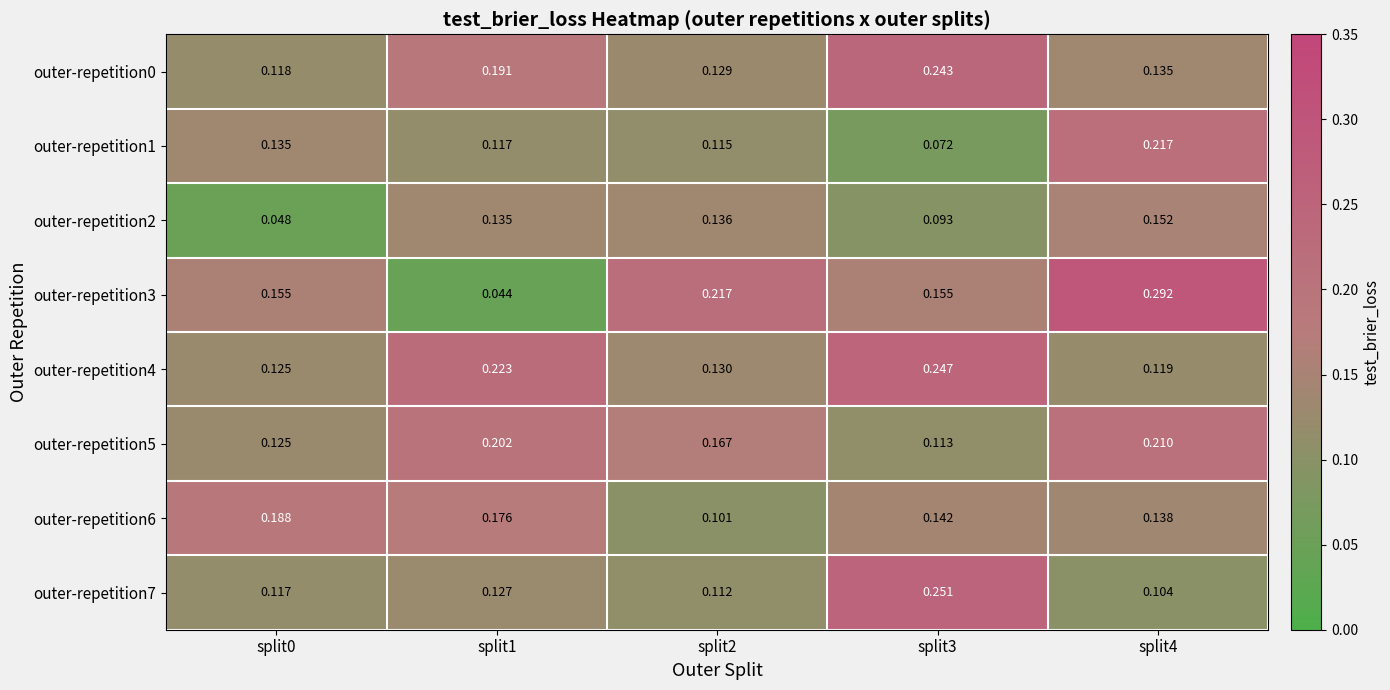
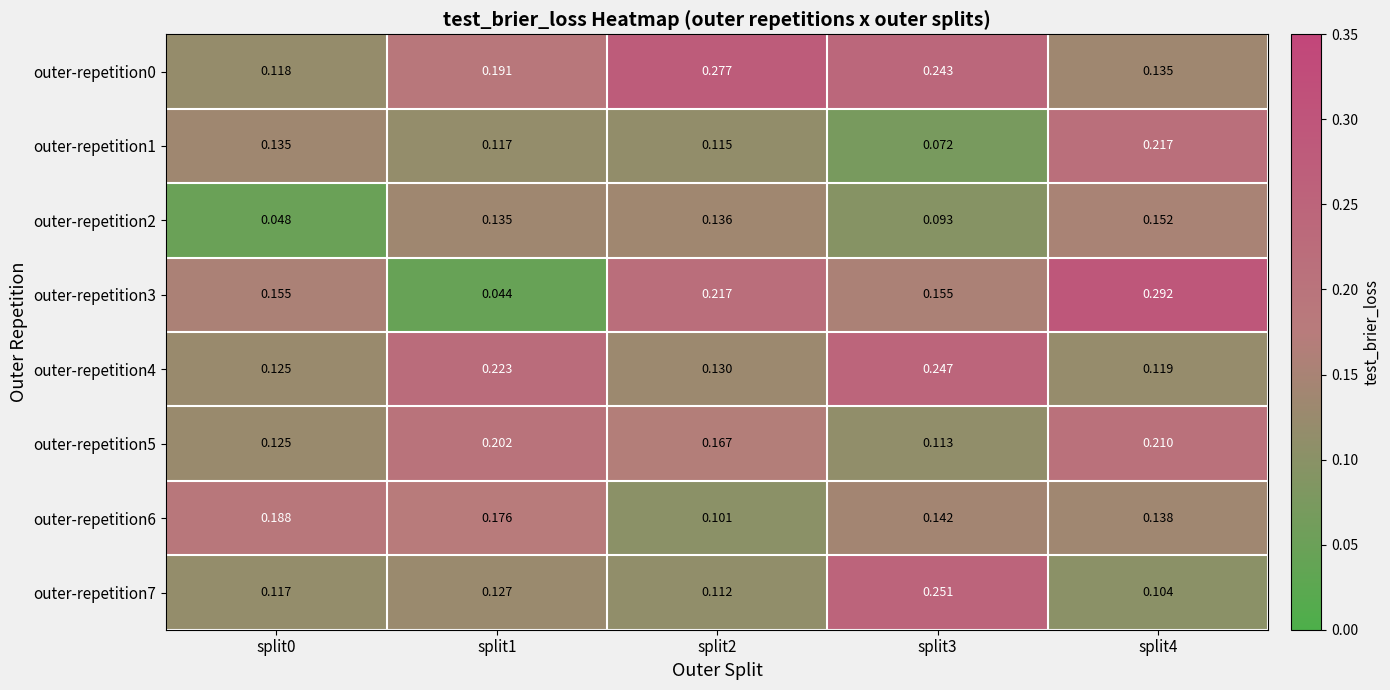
outer-repetition0, split2: 0.129 -> 0.277
